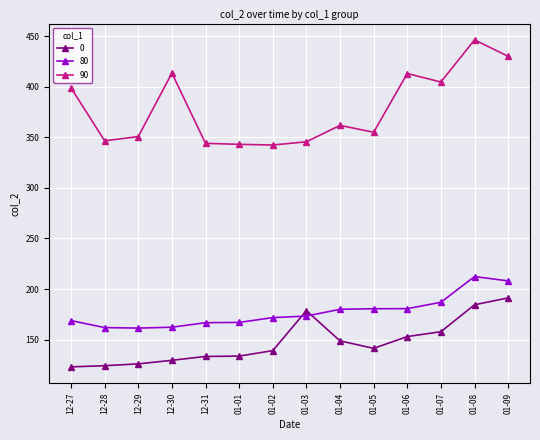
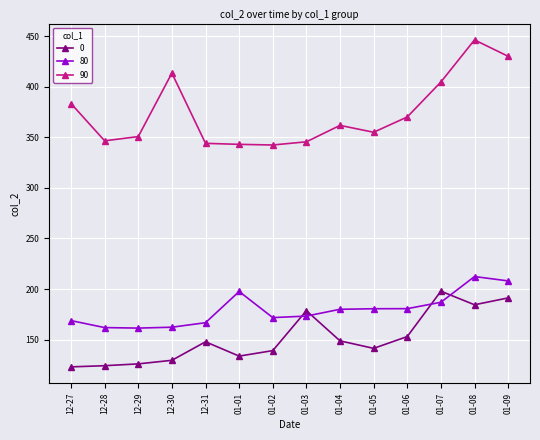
90, 12-27: 399 -> 383
0, 12-31: 133 -> 148
80, 01-01: 167 -> 198
90, 01-06: 413 -> 370
0, 01-07: 158 -> 198
